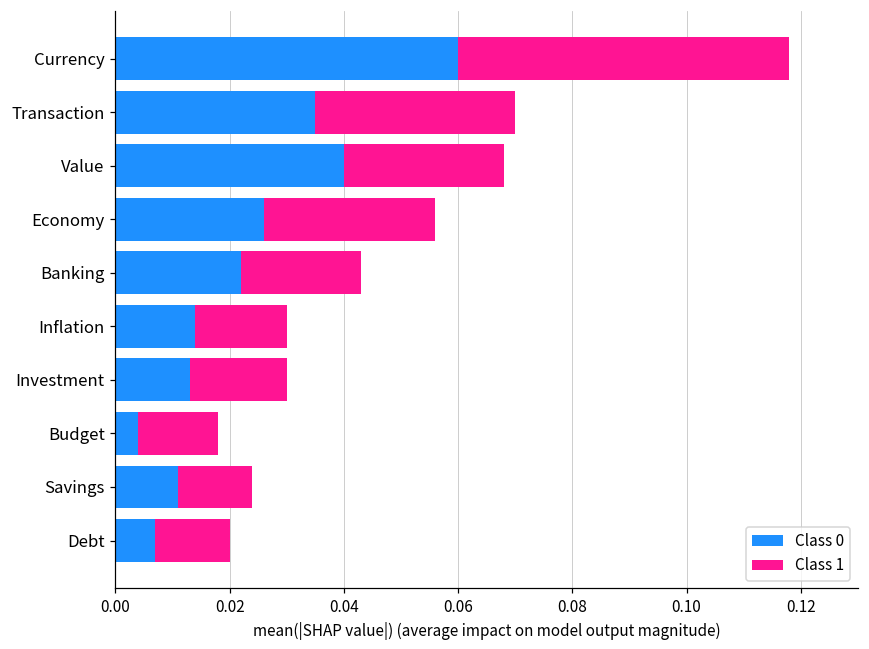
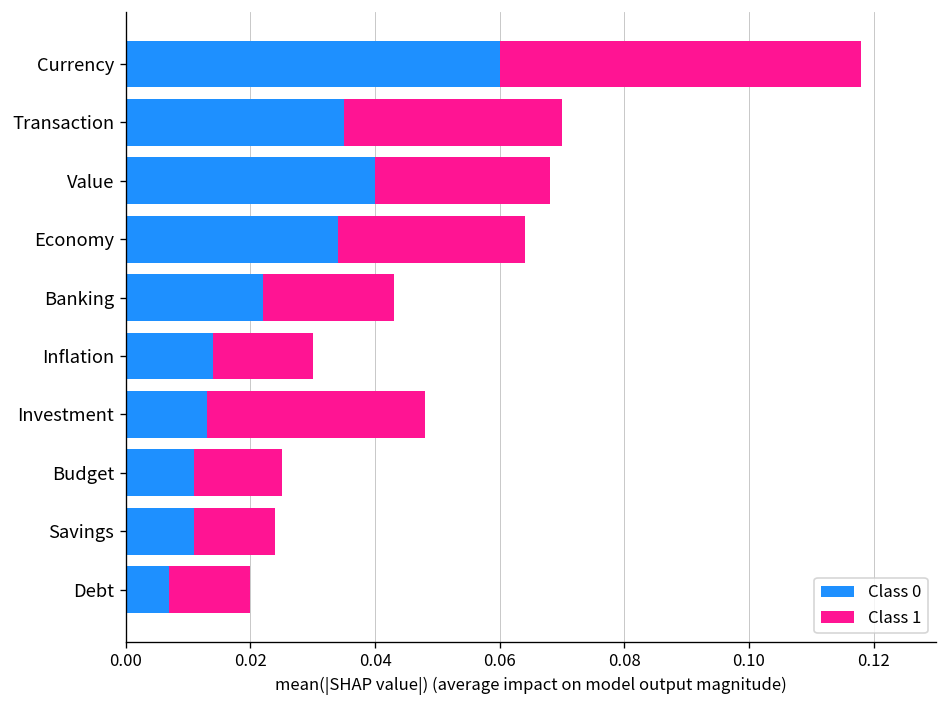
Class 0, Economy: 0.026 -> 0.034
Class 1, Investment: 0.017 -> 0.035
Class 0, Budget: 0.004 -> 0.011
